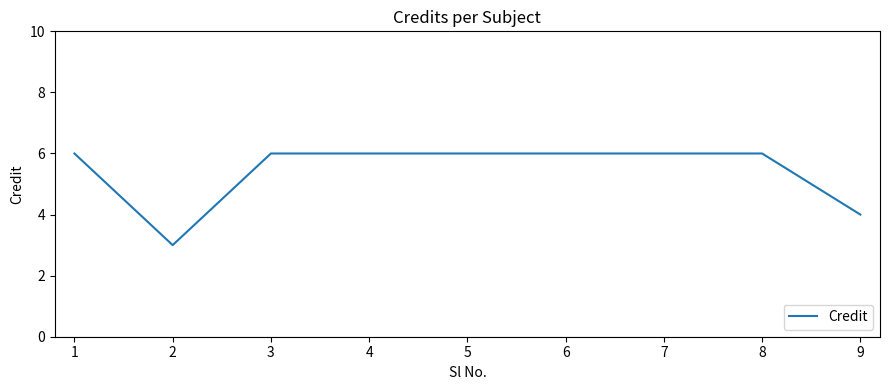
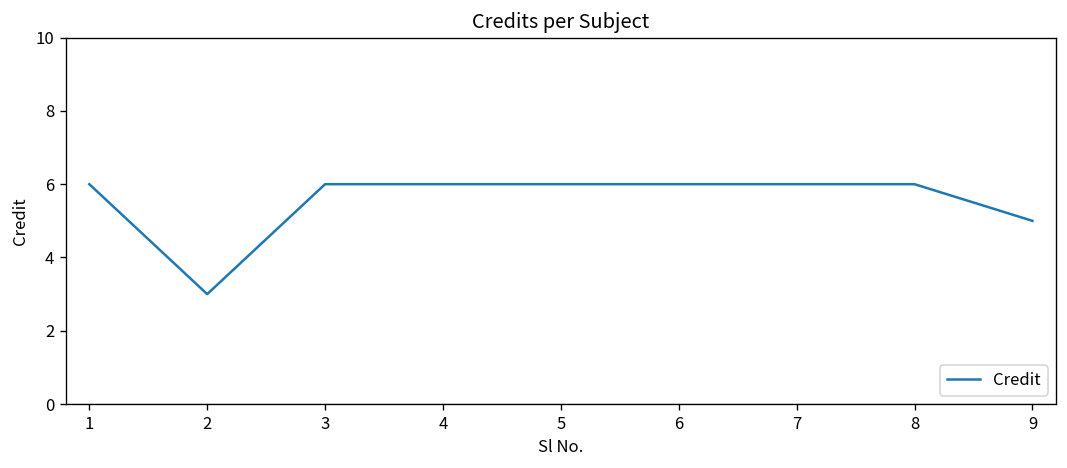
9: 4 -> 5
